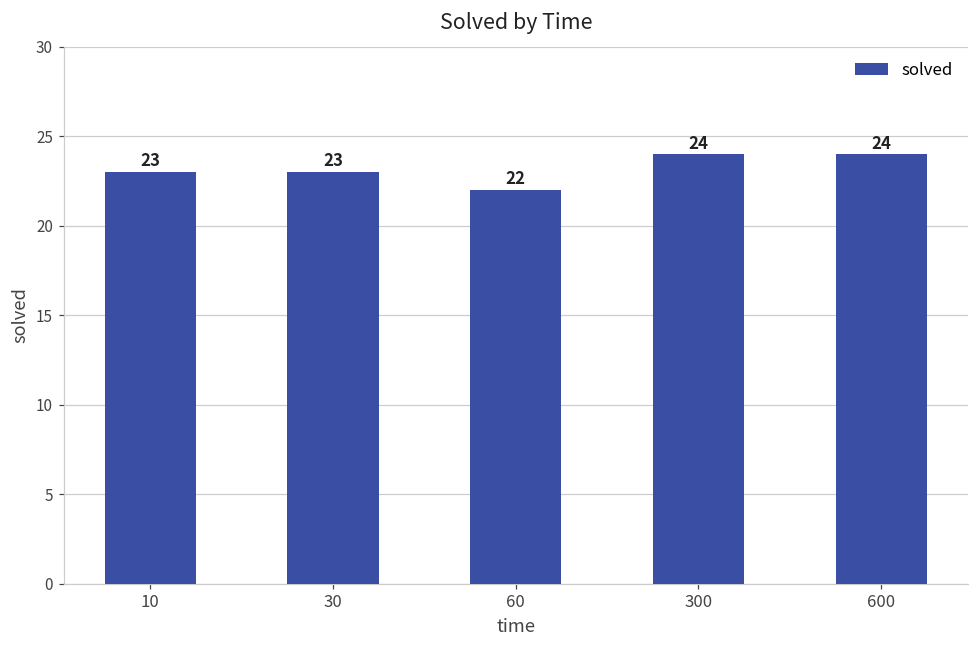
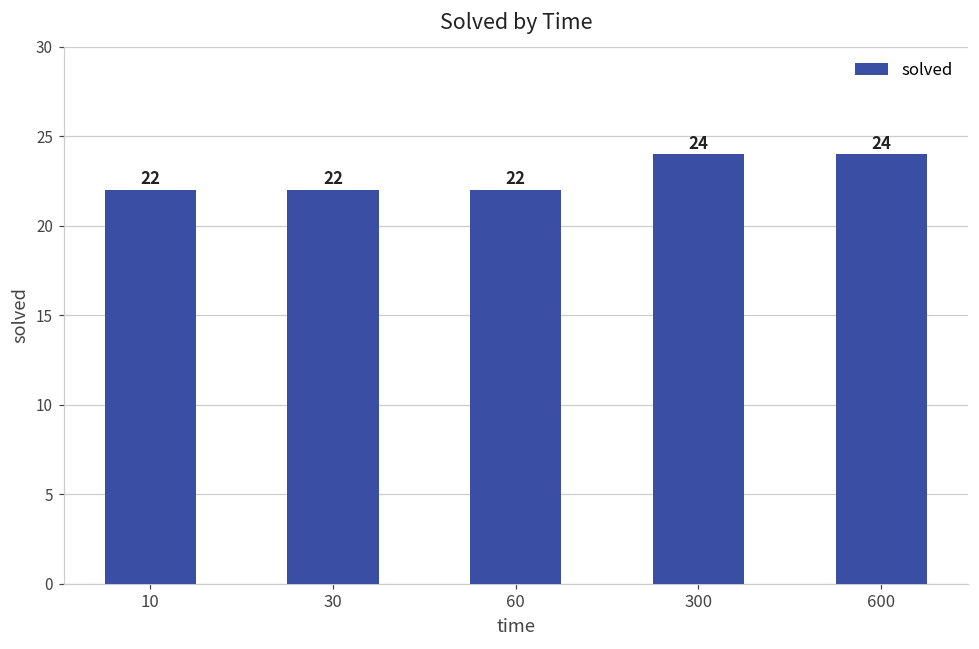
10: 23 -> 22
30: 23 -> 22
